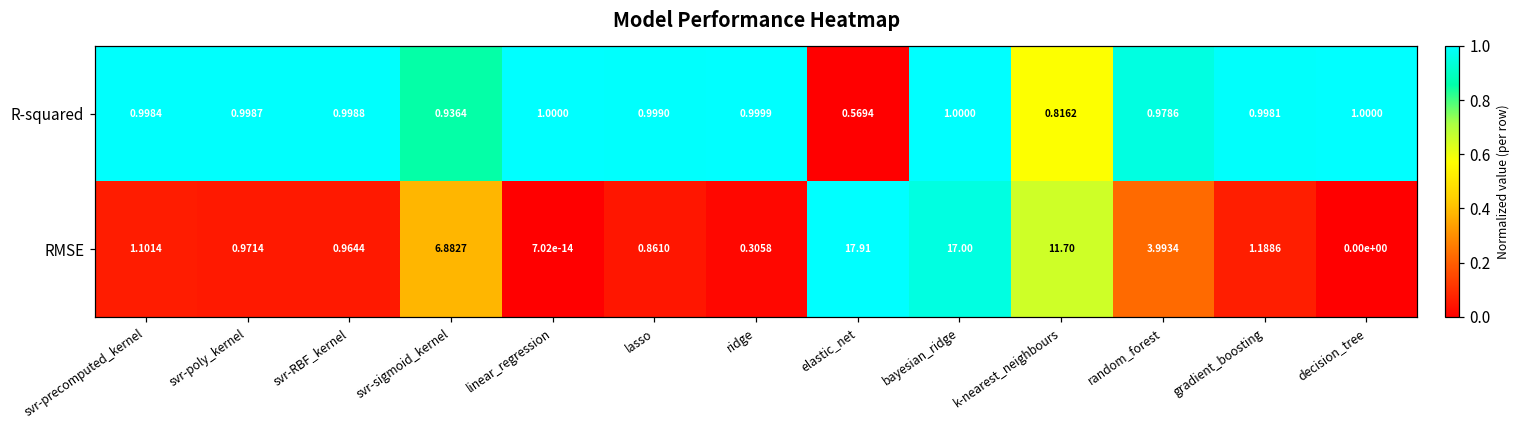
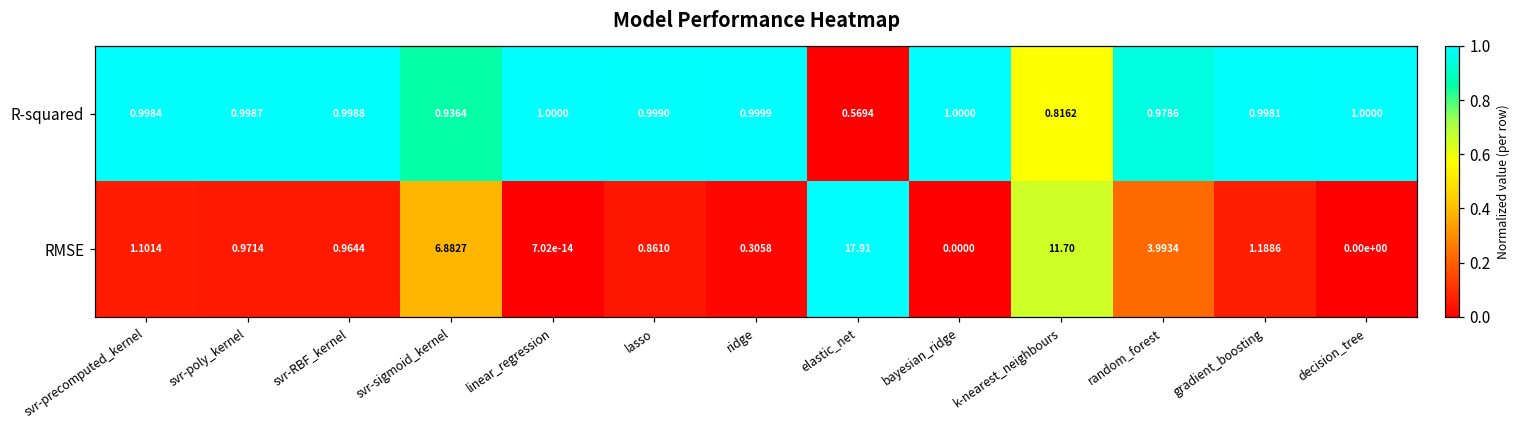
RMSE, bayesian_ridge: 17.00 -> 0.0000
